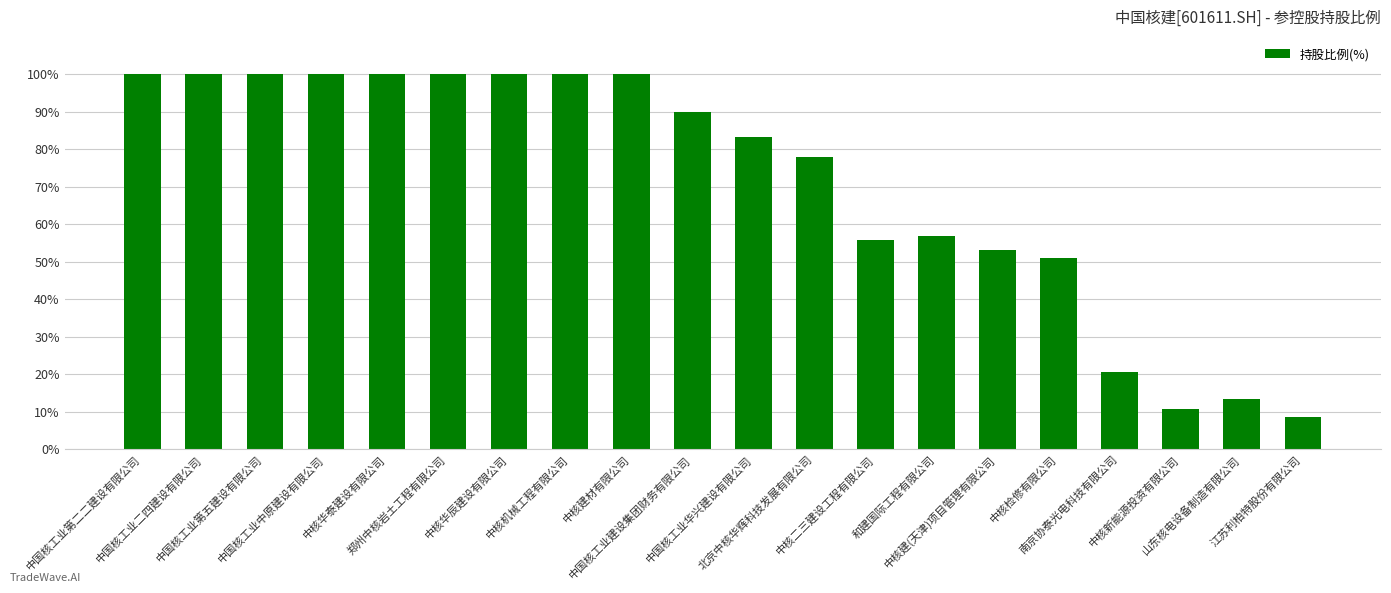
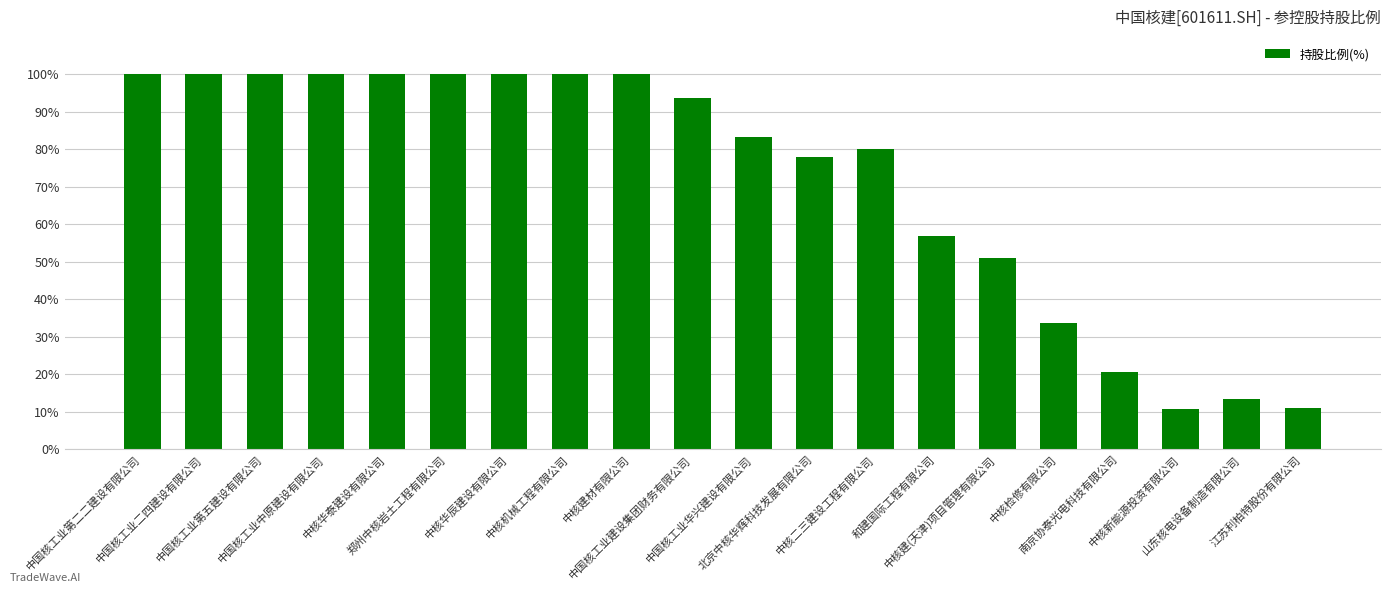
中国核工业建设集团财务有限公司: 90% -> 94%
中核二三建设工程有限公司: 56% -> 80%
中核建(天津)项目管理有限公司: 53% -> 51%
中核检修有限公司: 51% -> 34%
江苏利柏特股份有限公司: 9% -> 11%
